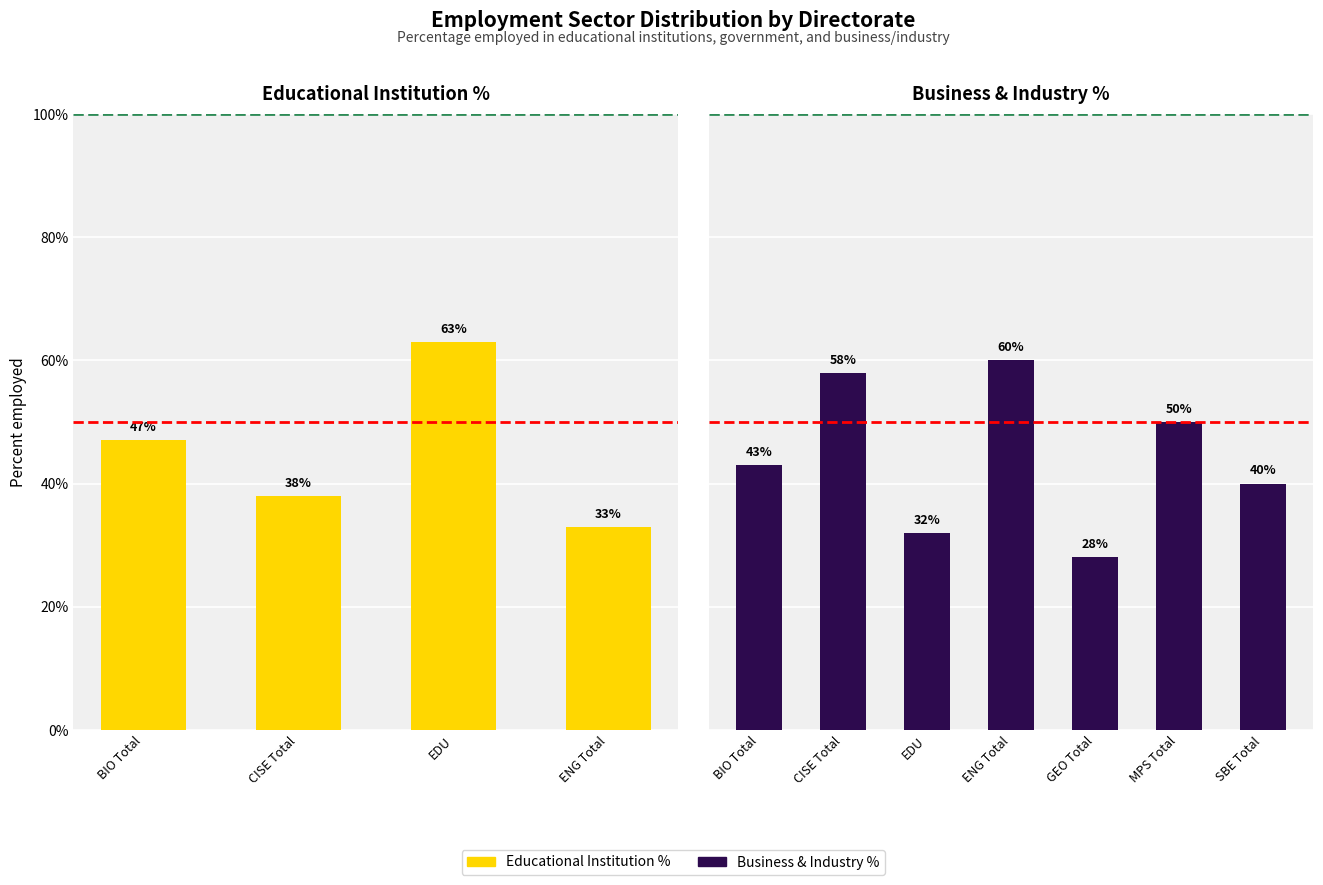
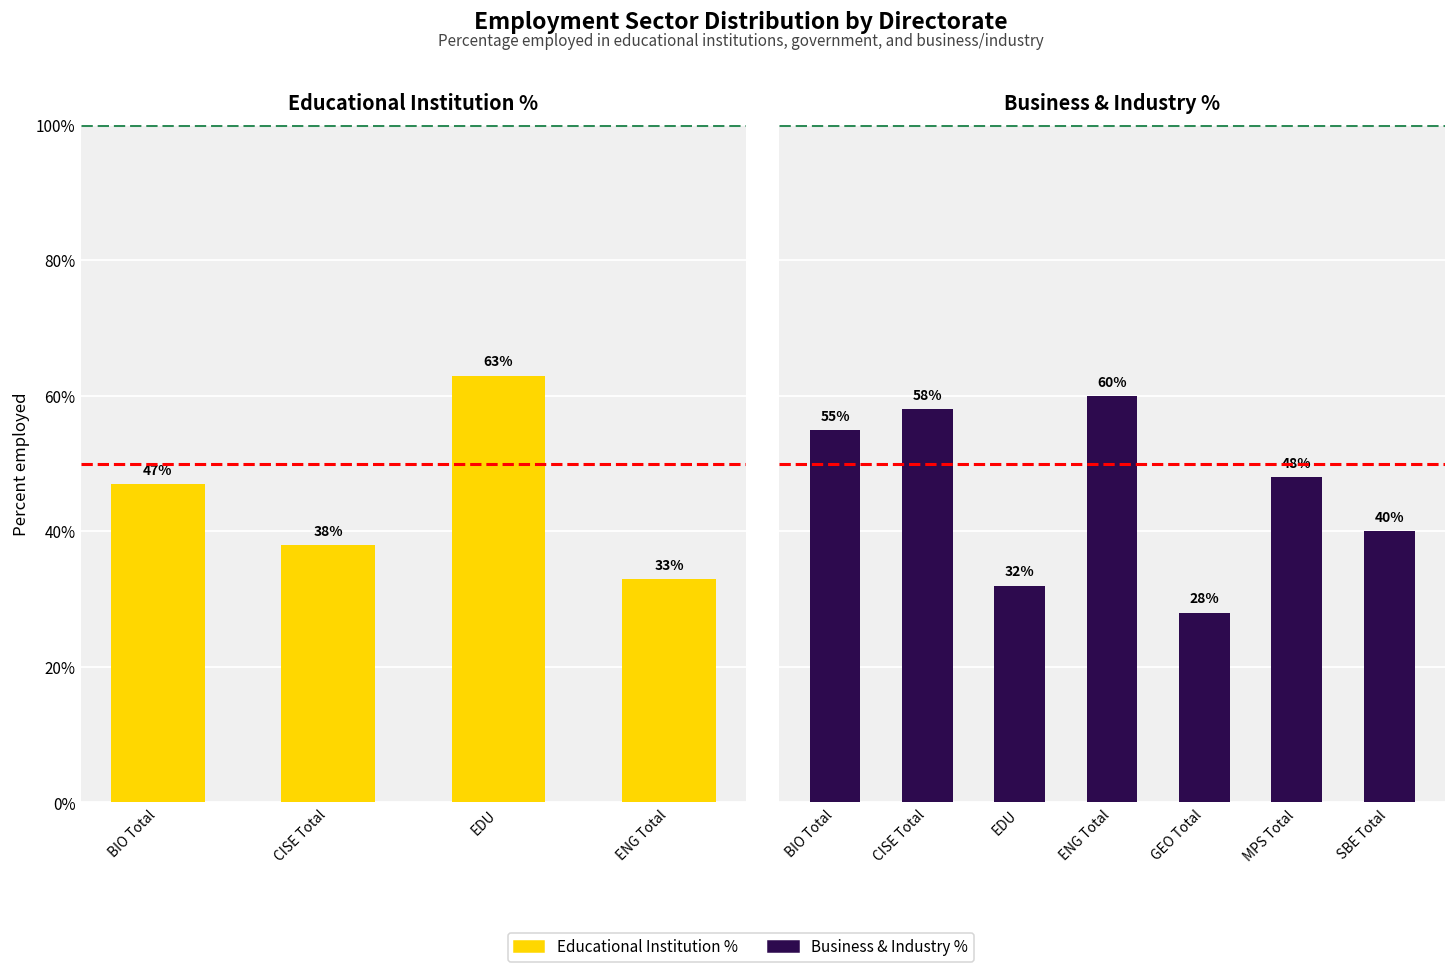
Business & Industry %, BIO Total: 43% -> 55%
Business & Industry %, MPS Total: 50% -> 48%
